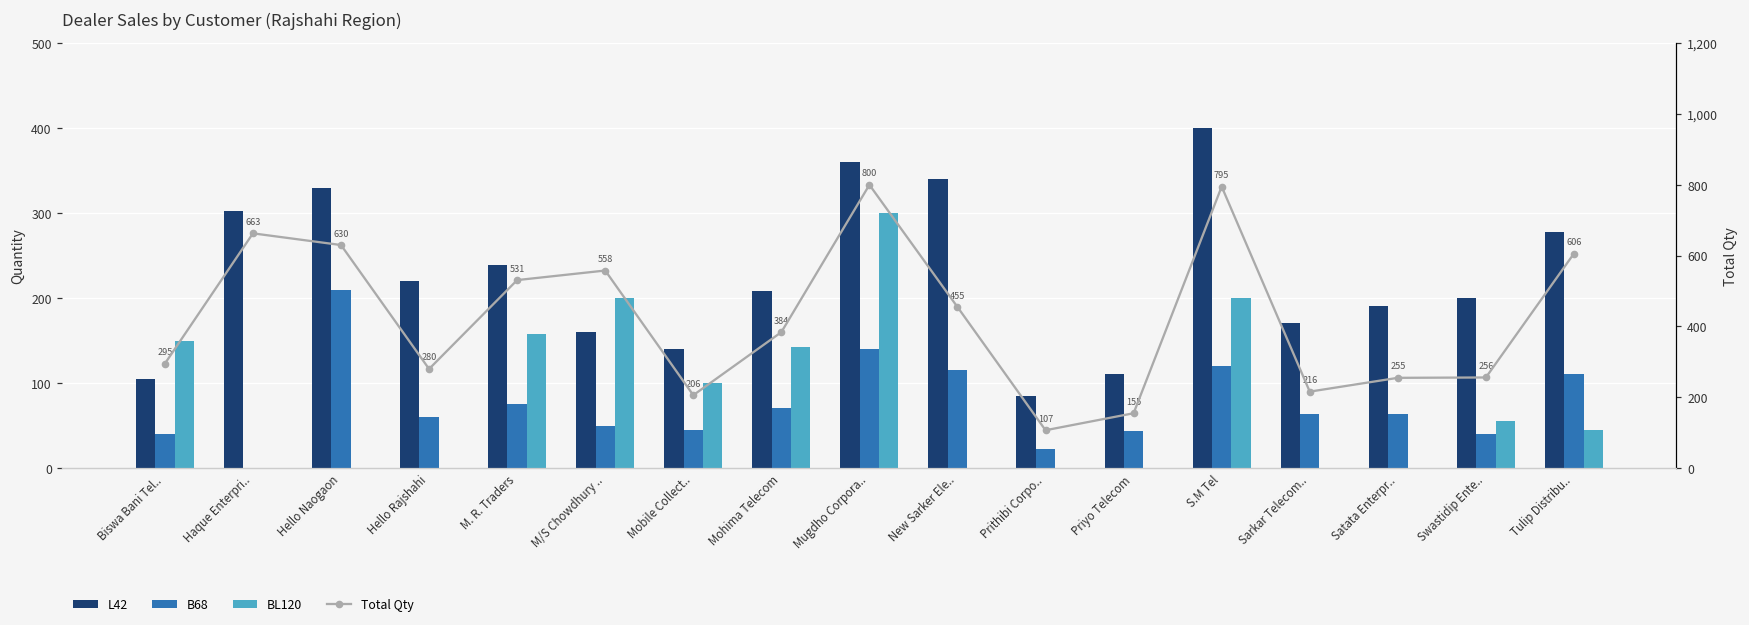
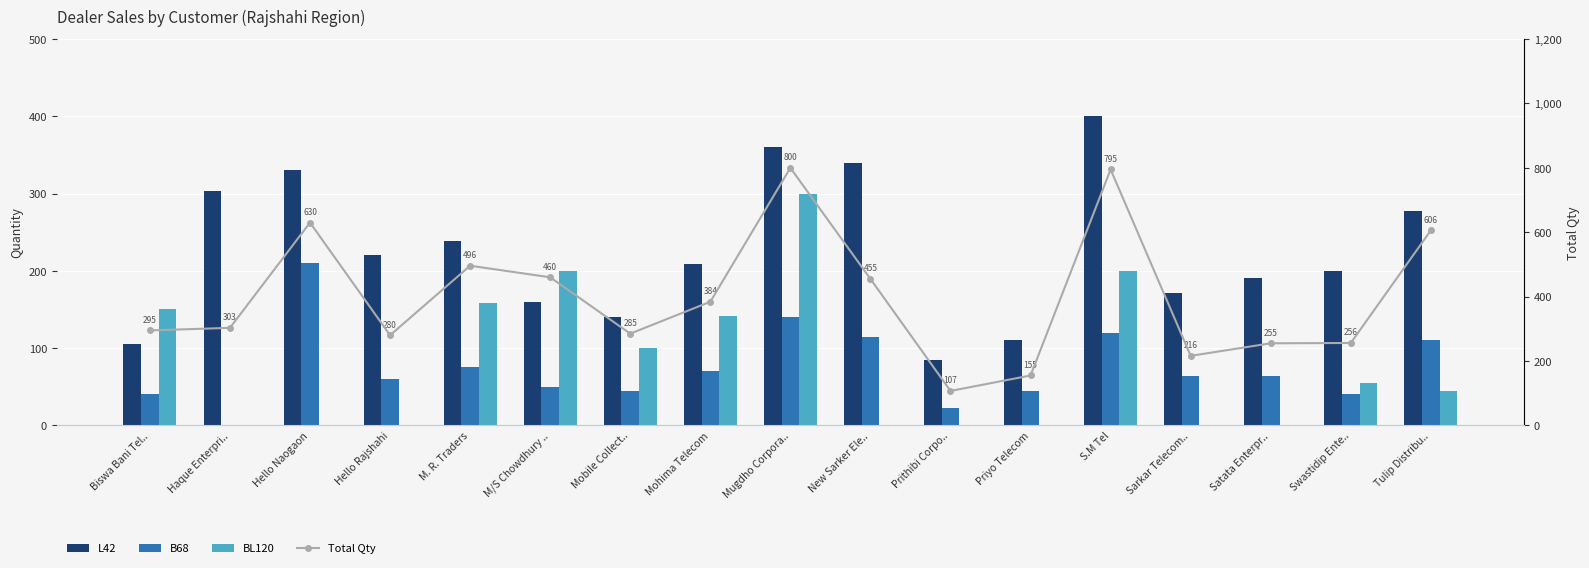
Total Qty, Haque Enterpri..: 663 -> 303
Total Qty, M. R. Traders: 531 -> 496
Total Qty, M/S Chowdhury ..: 558 -> 460
Total Qty, Mobile Collect..: 206 -> 285
